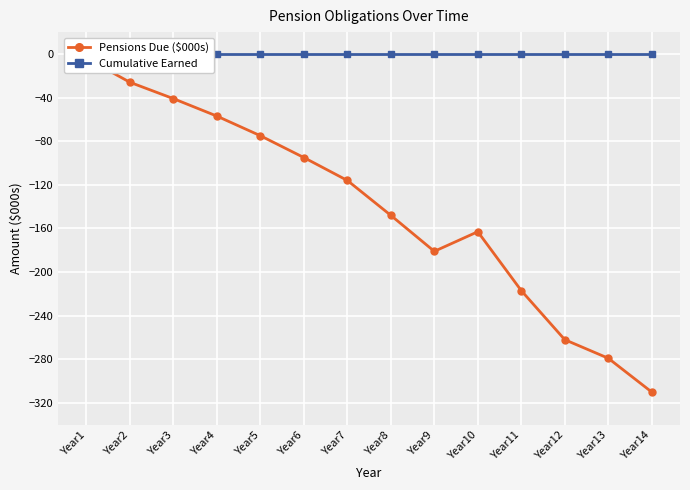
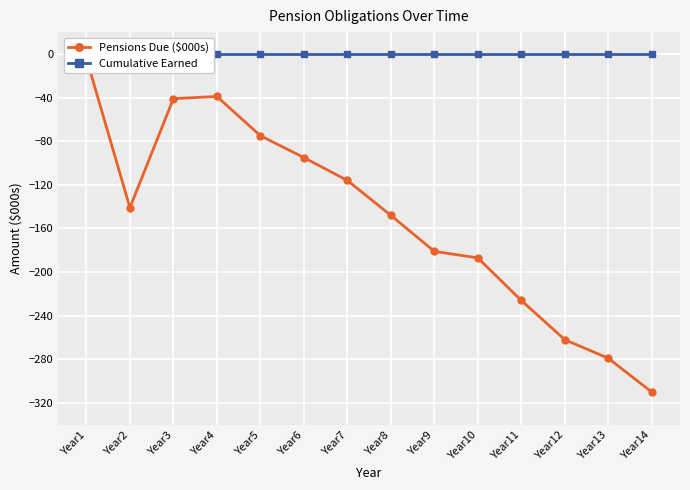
Pensions Due ($000s), Year2: -26 -> -141
Pensions Due ($000s), Year4: -57 -> -39
Pensions Due ($000s), Year10: -163 -> -187
Pensions Due ($000s), Year11: -217 -> -226
